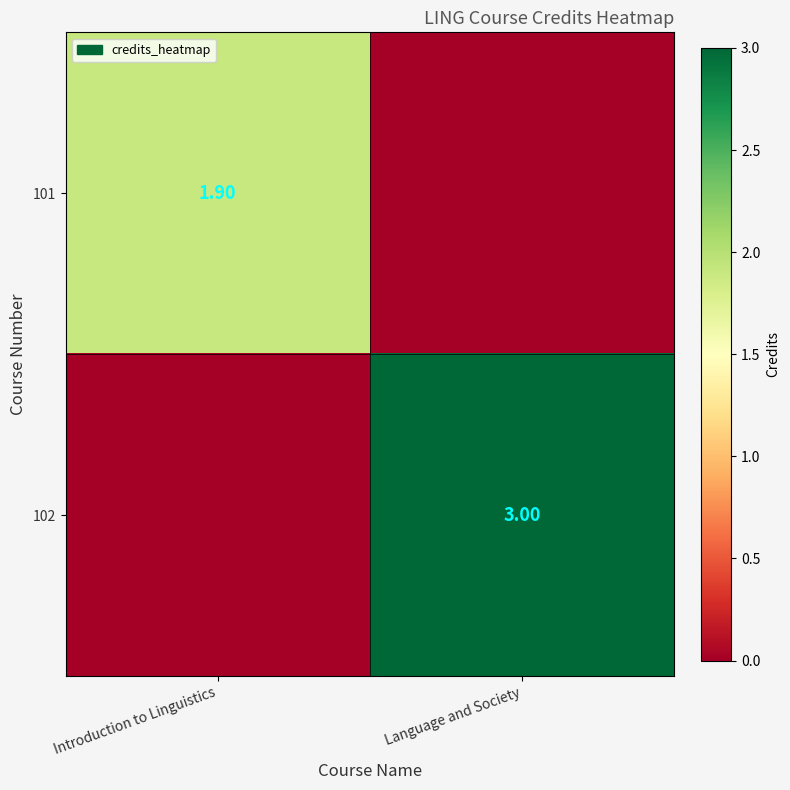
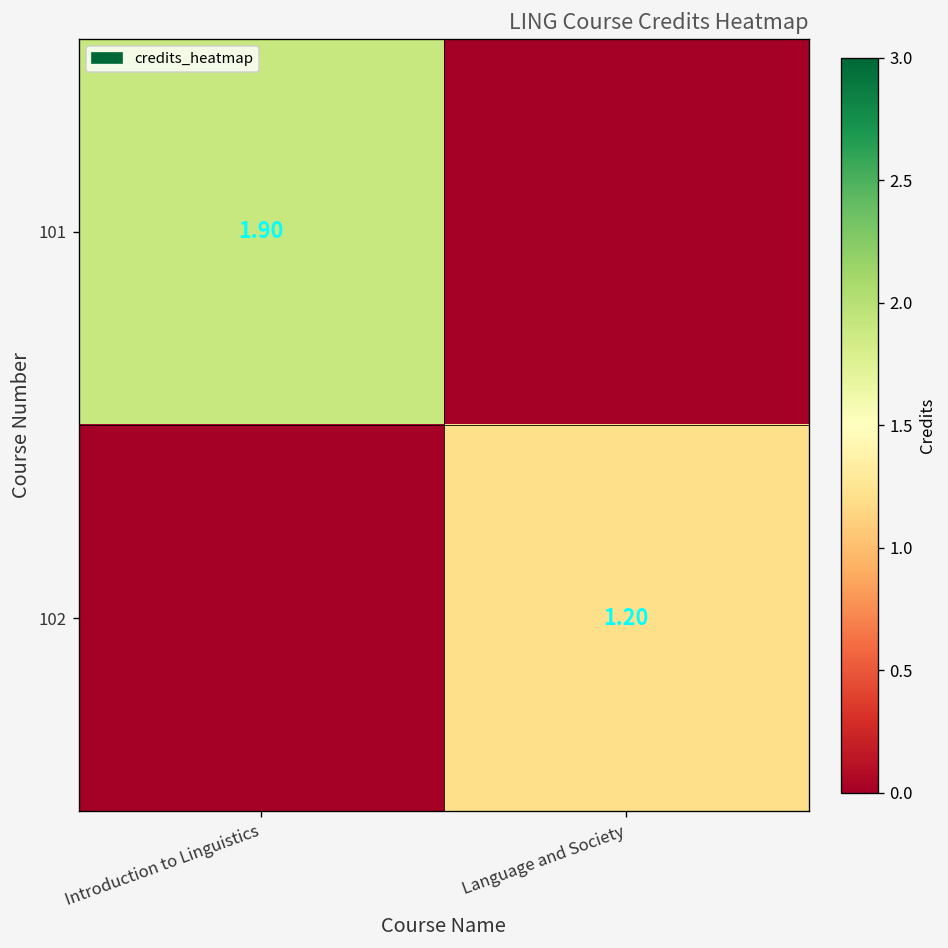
102, Language and Society: 3.00 -> 1.20
